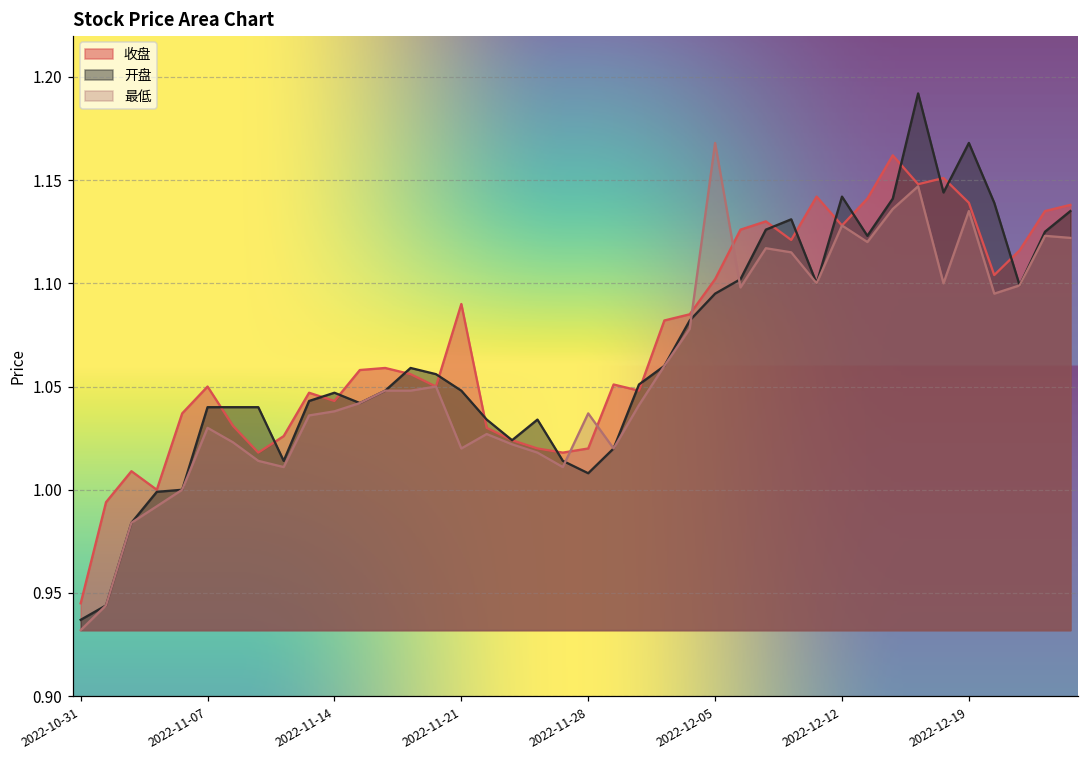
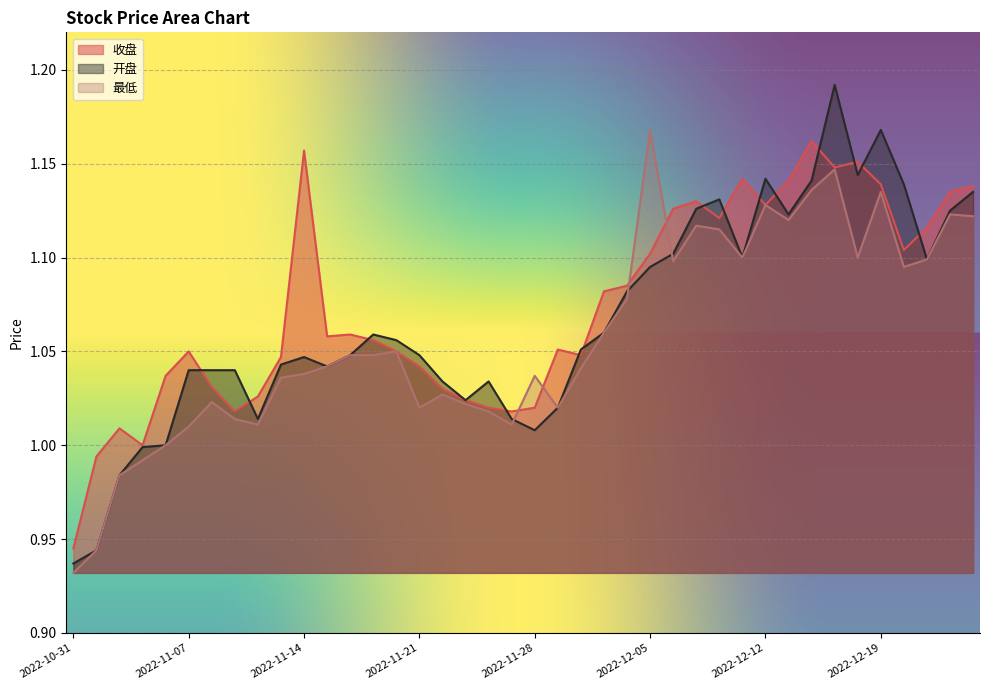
最低, 2022-11-07: 1.03 -> 1.01
收盘, 2022-11-14: 1.043 -> 1.157
收盘, 2022-11-21: 1.090 -> 1.042
